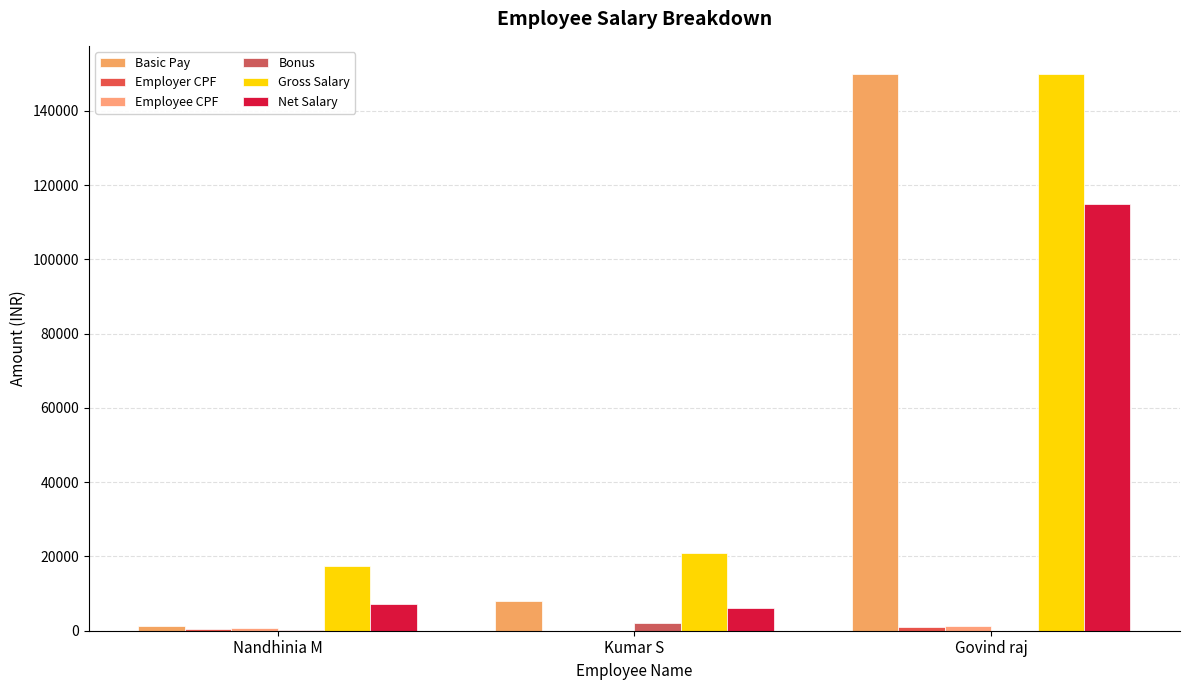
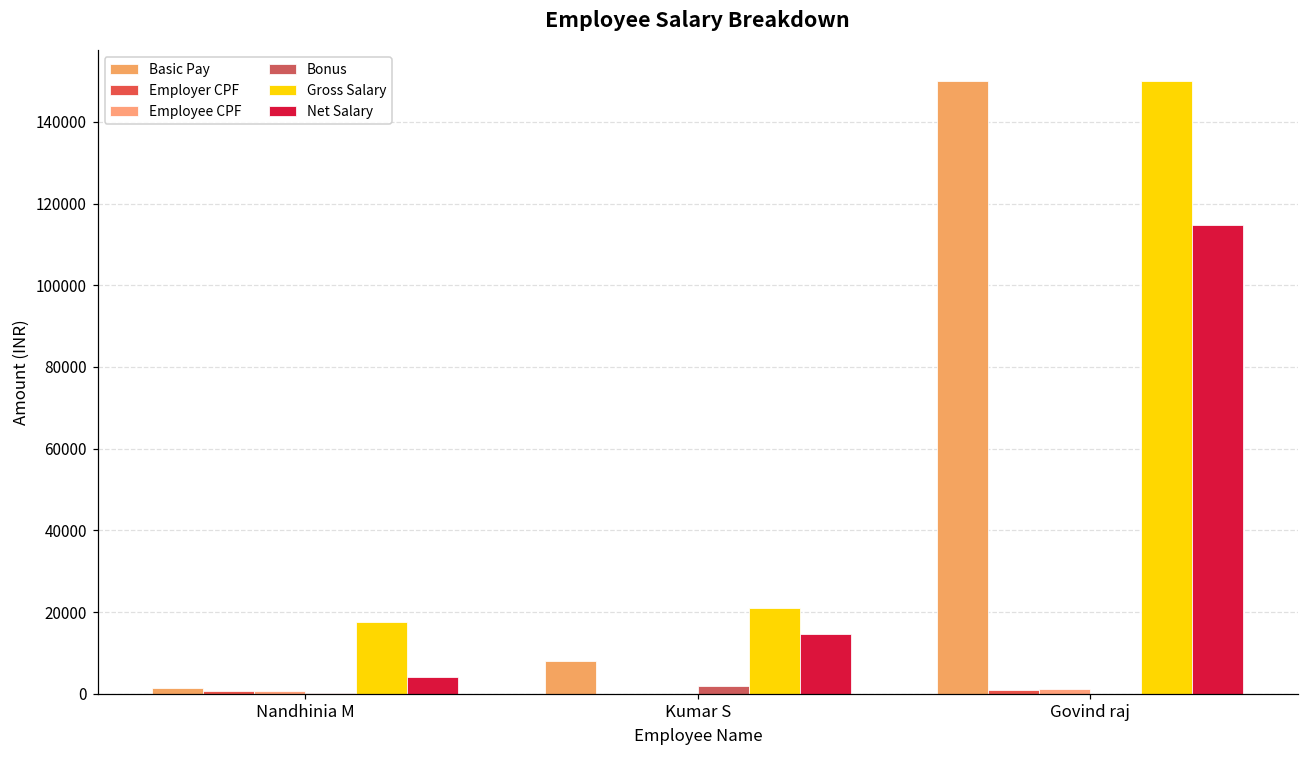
Net Salary, Nandhinia M: 7000 -> 4000
Net Salary, Kumar S: 6000 -> 15000
